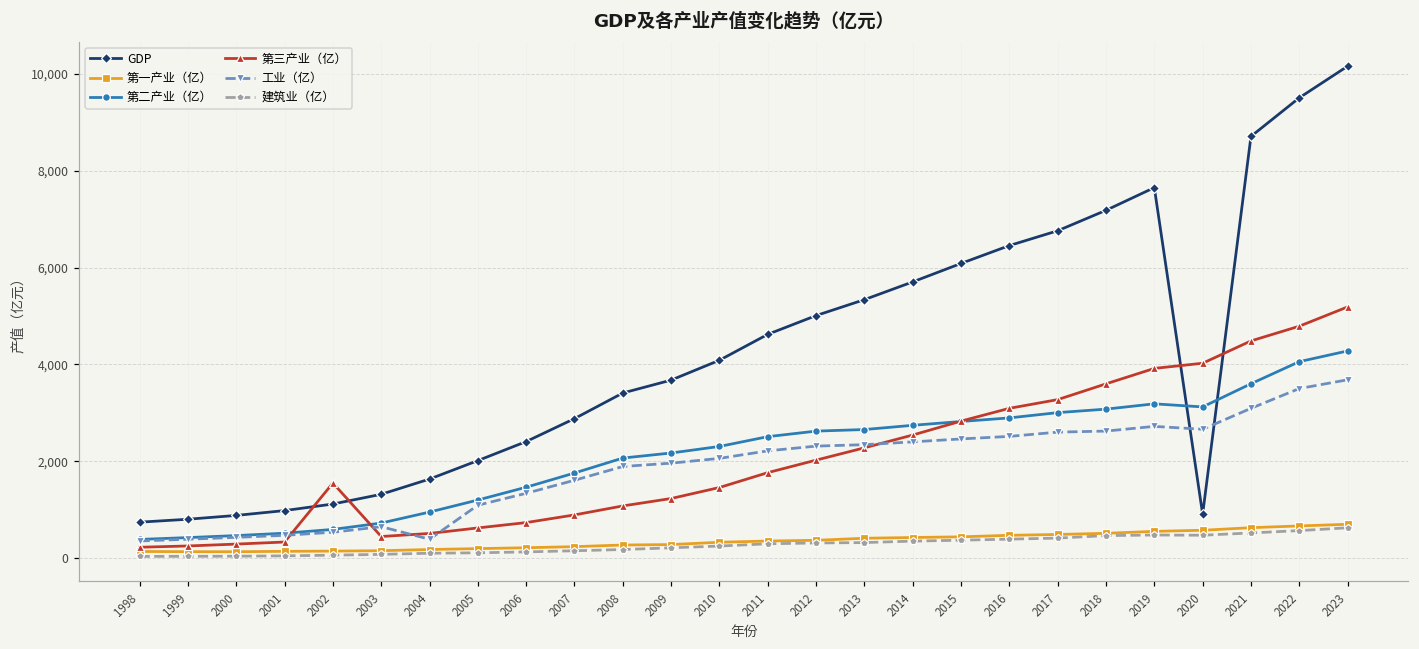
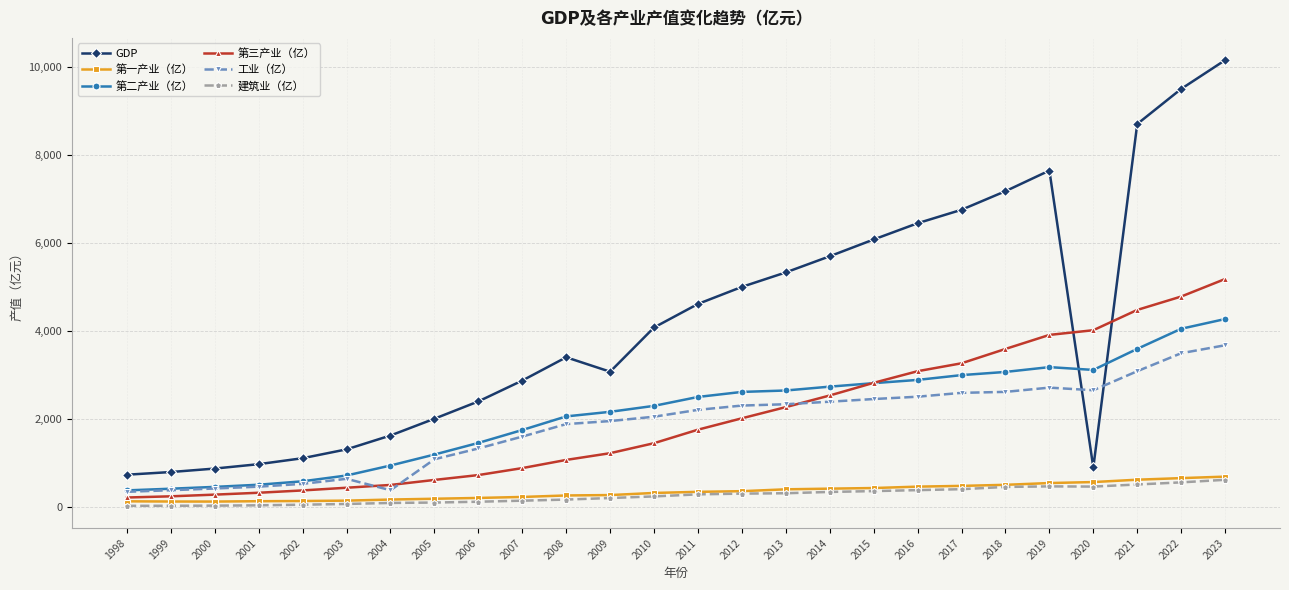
第三产业（亿）, 2002: 1,500 -> 400
GDP, 2009: 3,700 -> 3,100
